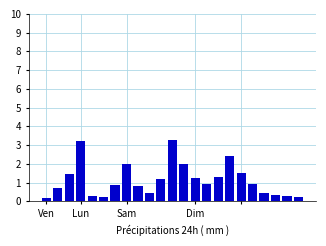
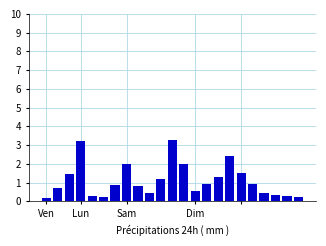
Dim: 1.3 -> 0.6
